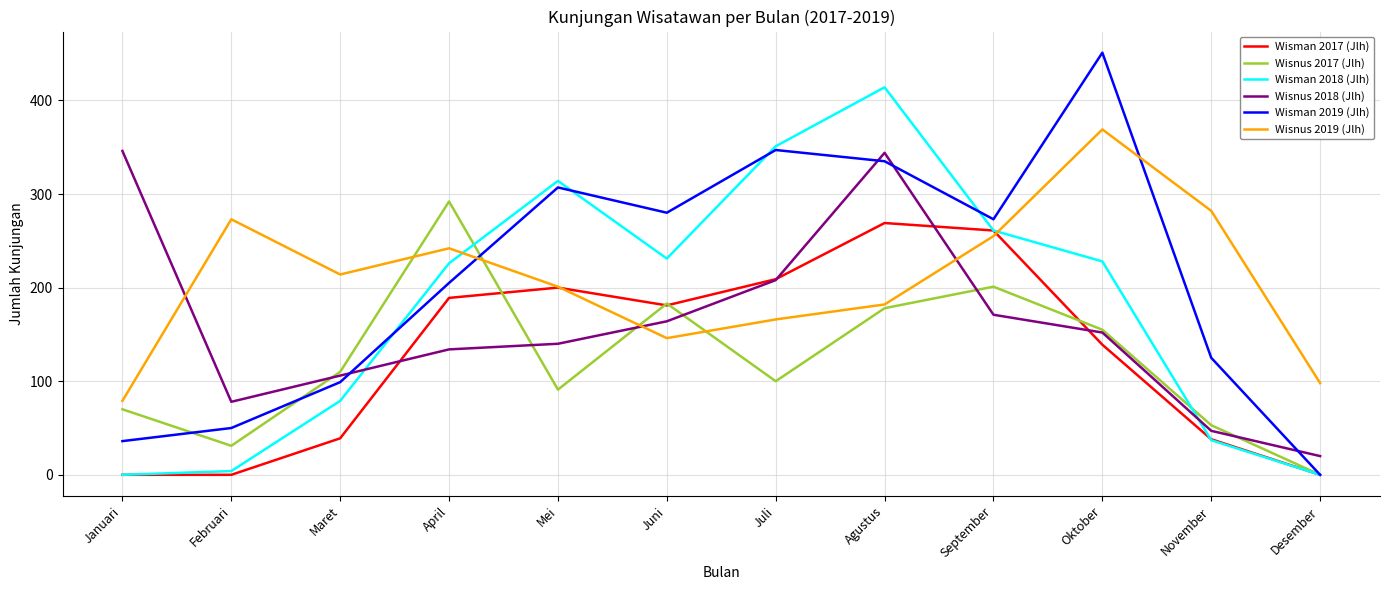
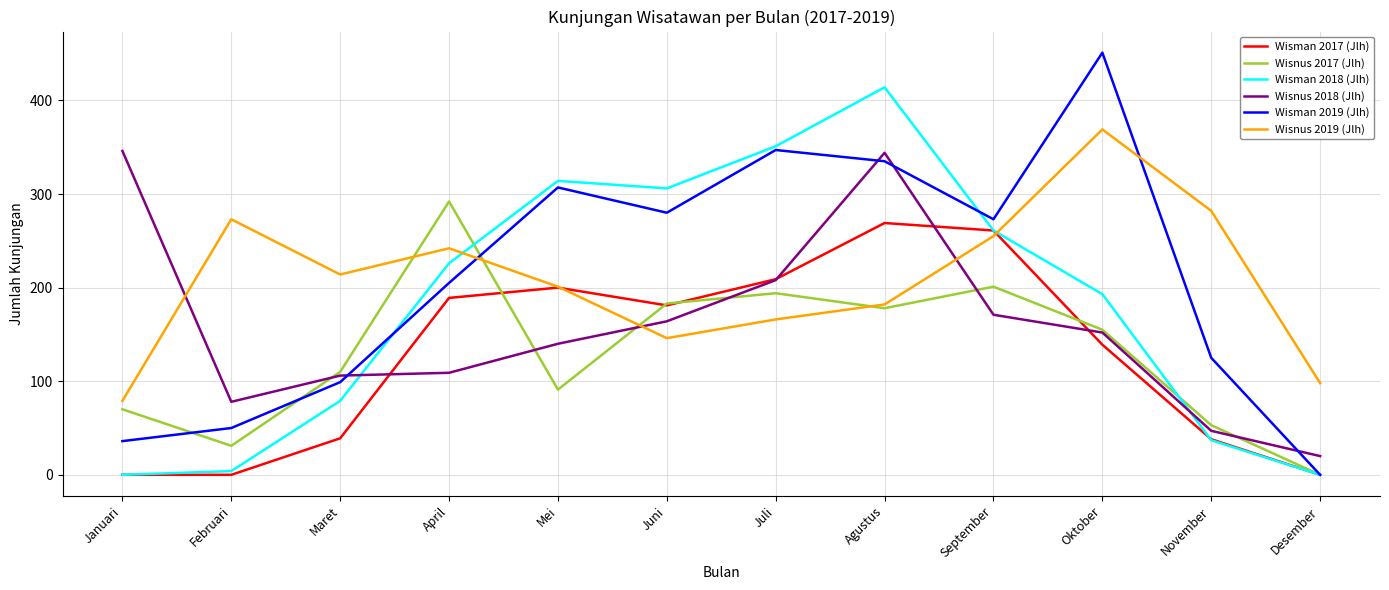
Wisnus 2018 (Jlh), April: 130 -> 110
Wisman 2018 (Jlh), Juni: 230 -> 310
Wisnus 2017 (Jlh), Juli: 100 -> 190
Wisman 2018 (Jlh), Oktober: 230 -> 190
